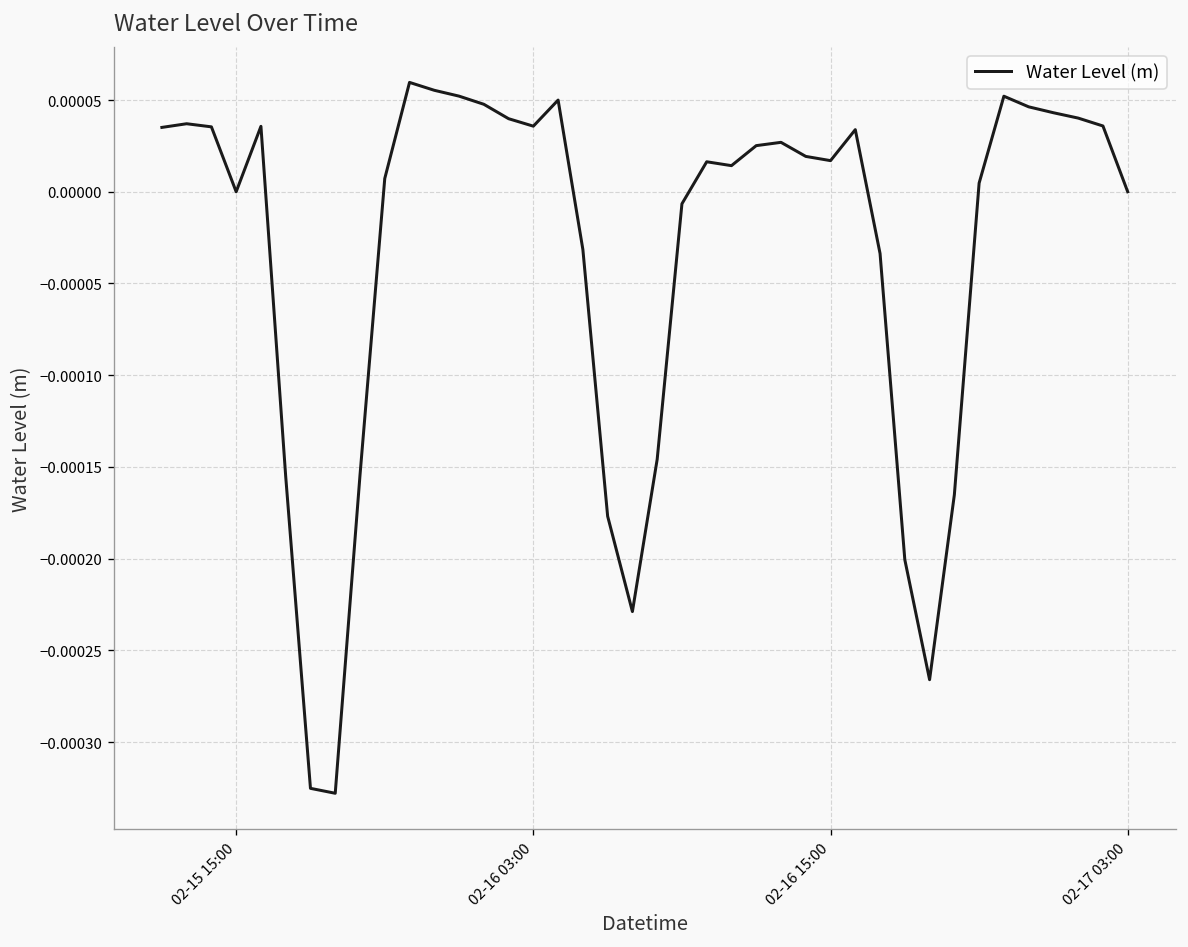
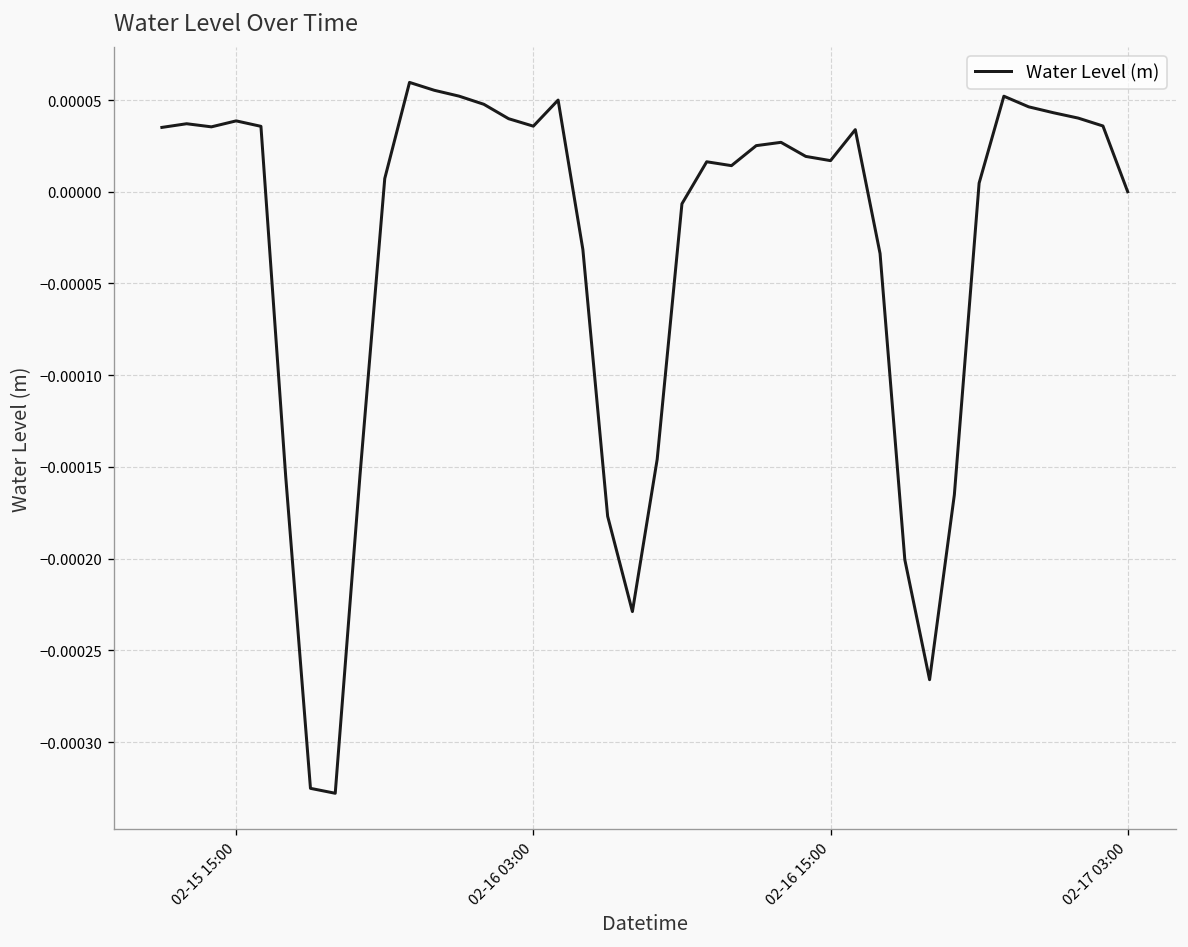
02-15 15:00: 0.00000 -> 0.00004
